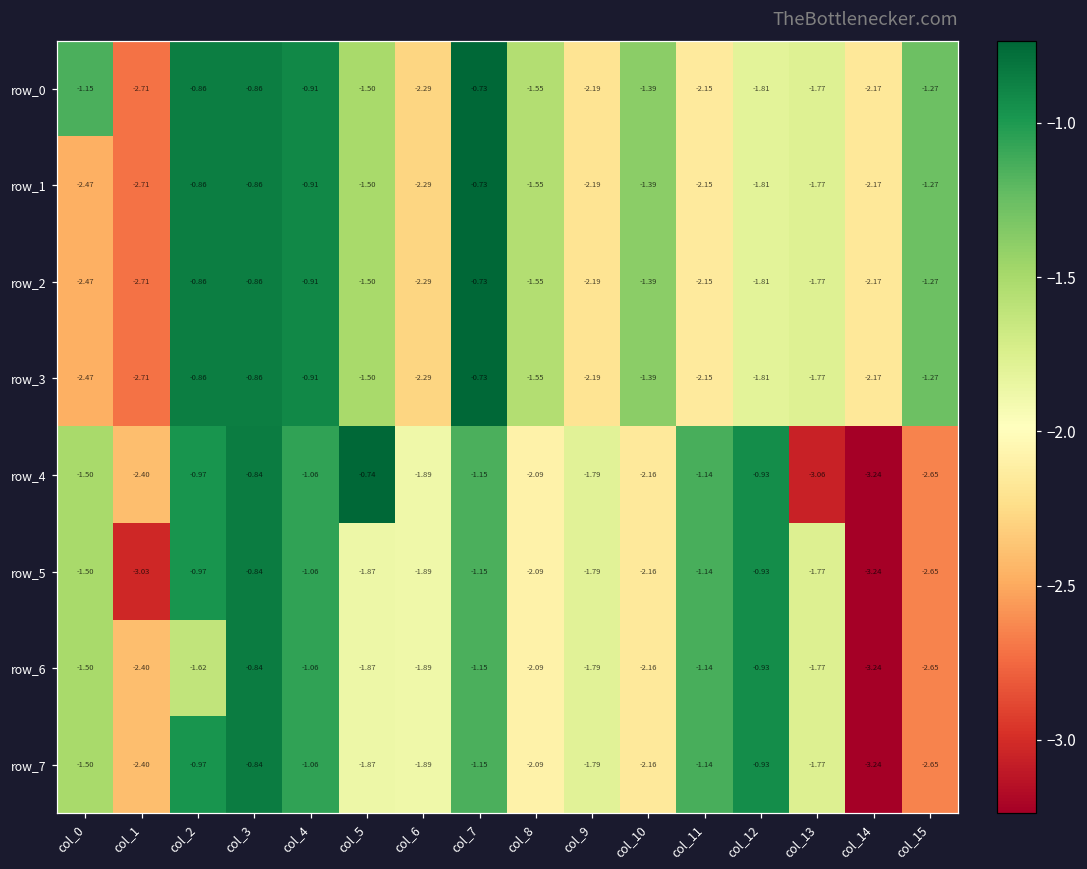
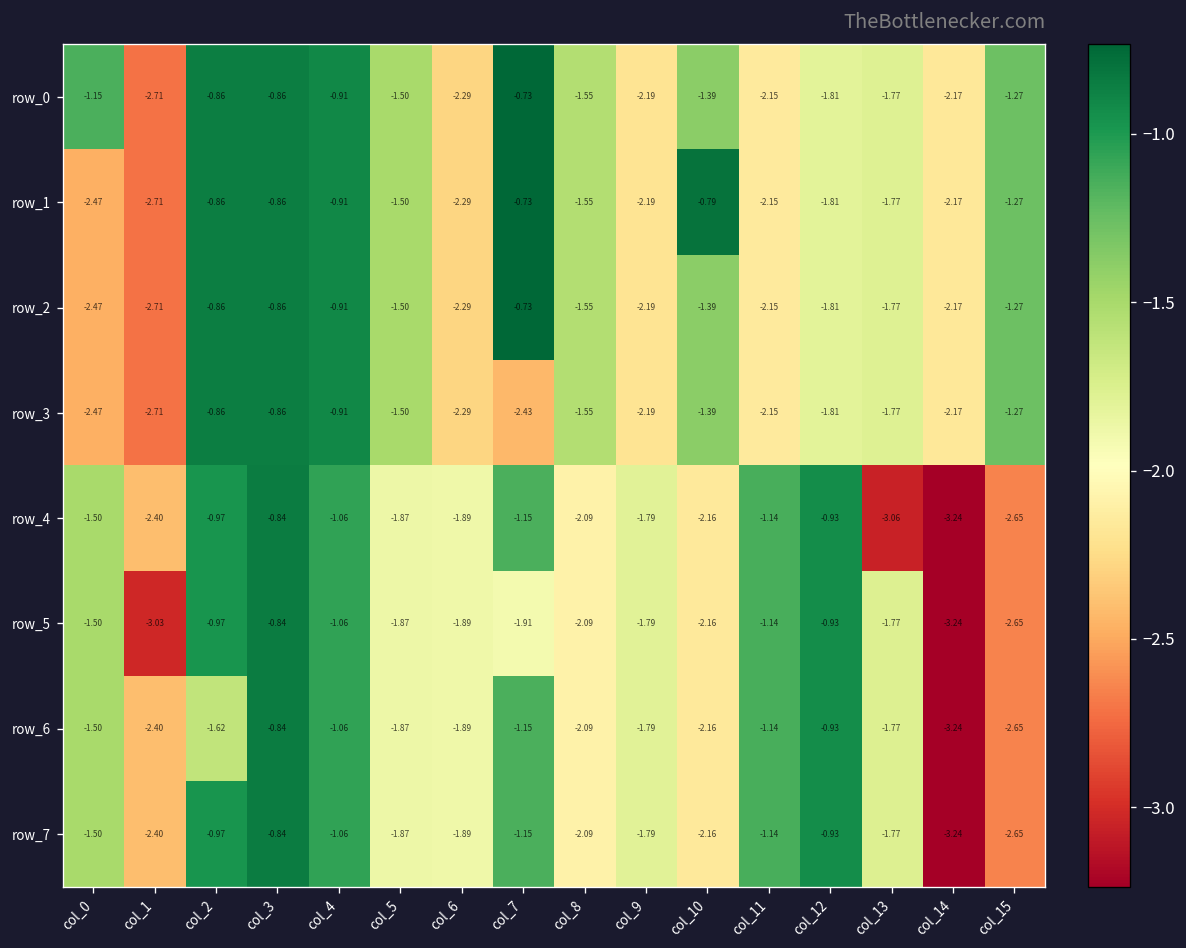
row_1, col_10: -1.39 -> -0.79
row_3, col_7: -0.73 -> -2.43
row_4, col_5: -0.74 -> -1.87
row_5, col_7: -1.15 -> -1.91
